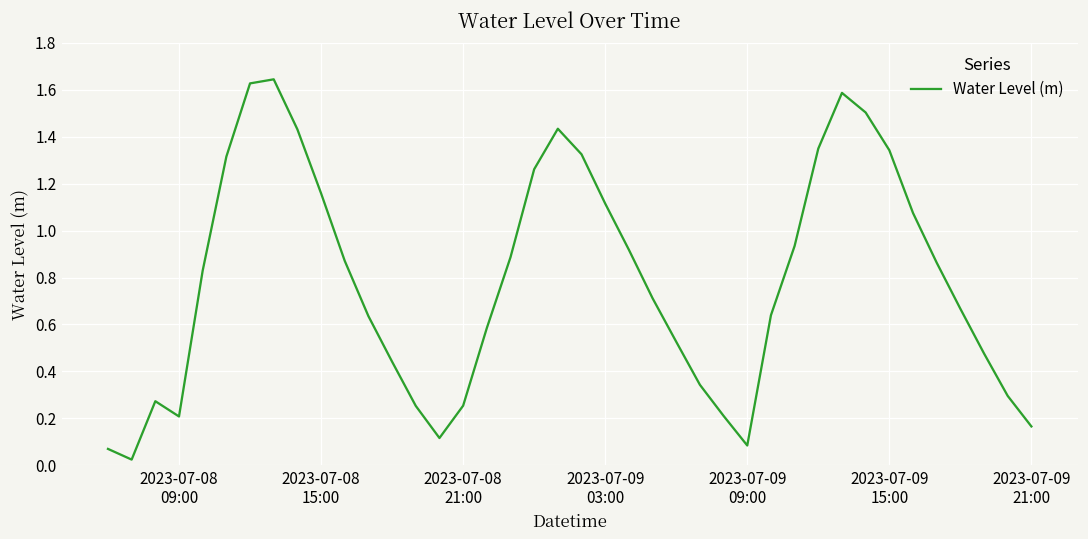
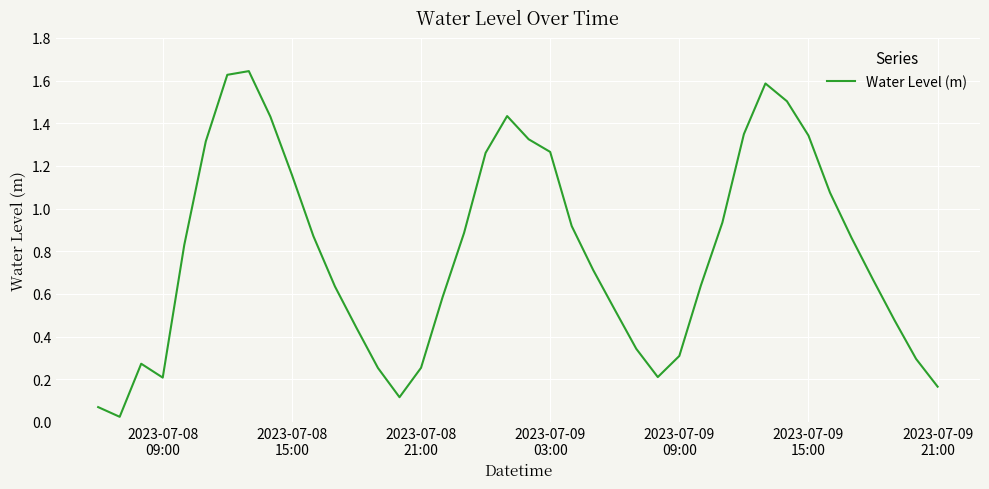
2023-07-09 03:00: 1.12 -> 1.27
2023-07-09 09:00: 0.08 -> 0.31
